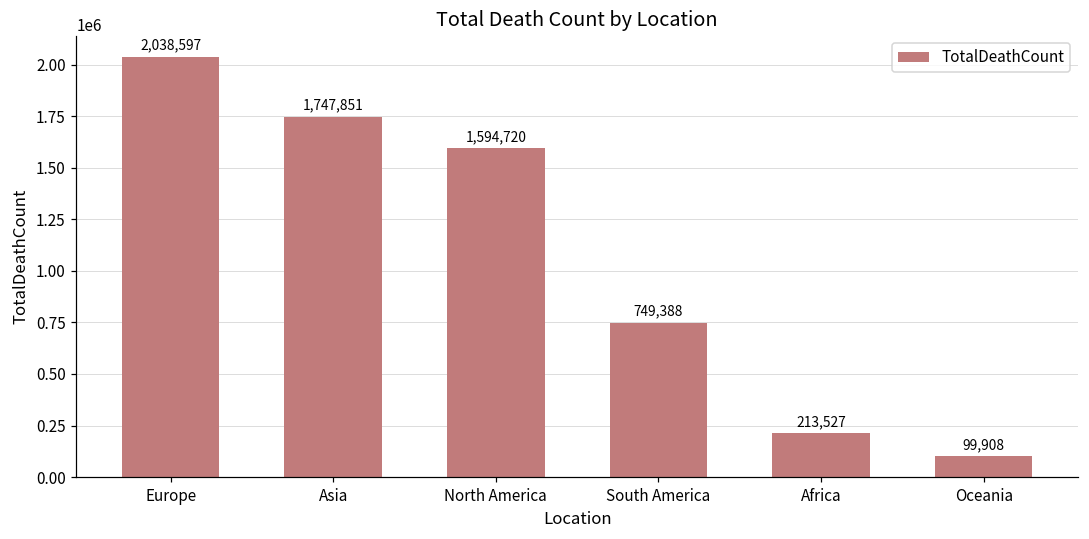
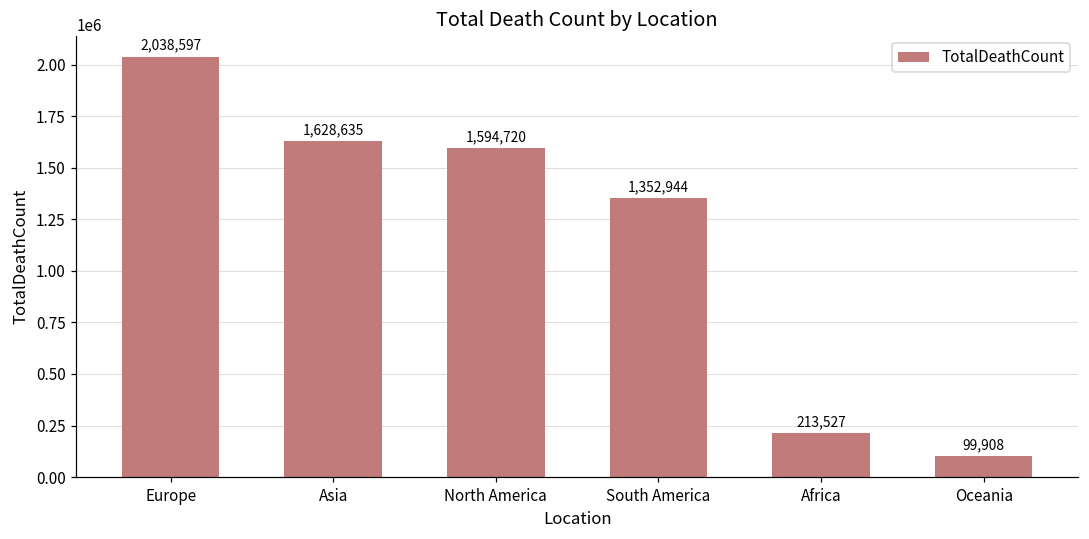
Asia: 1,747,851 -> 1,628,635
South America: 749,388 -> 1,352,944
